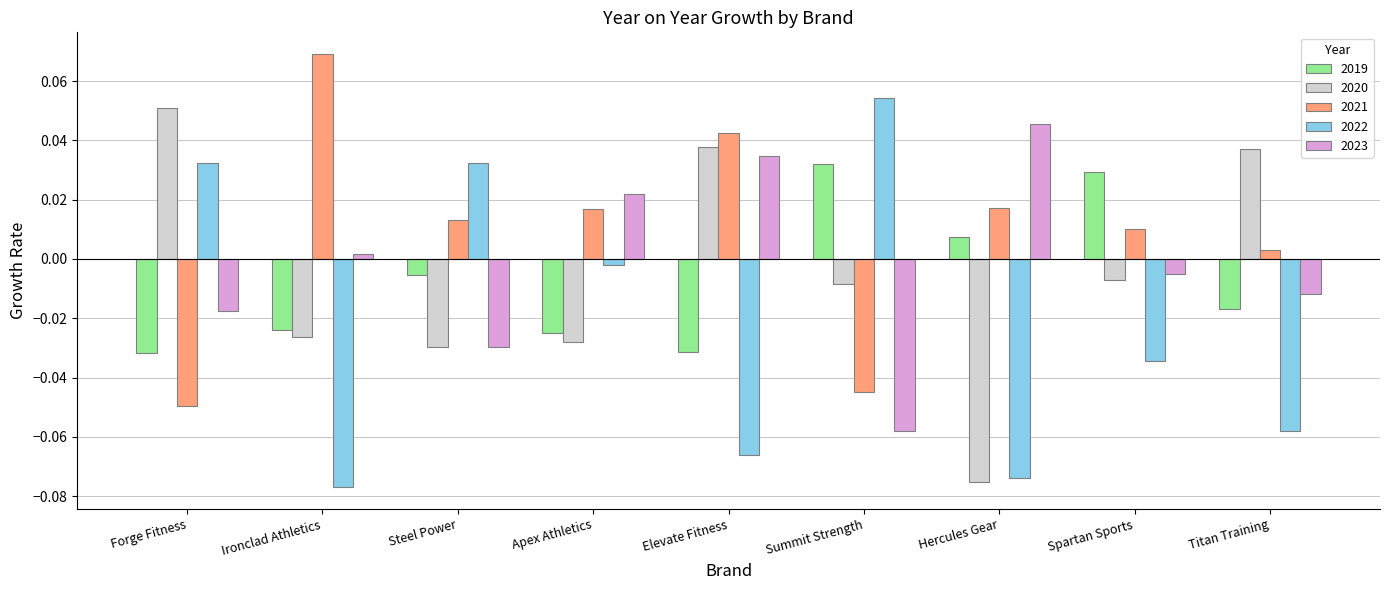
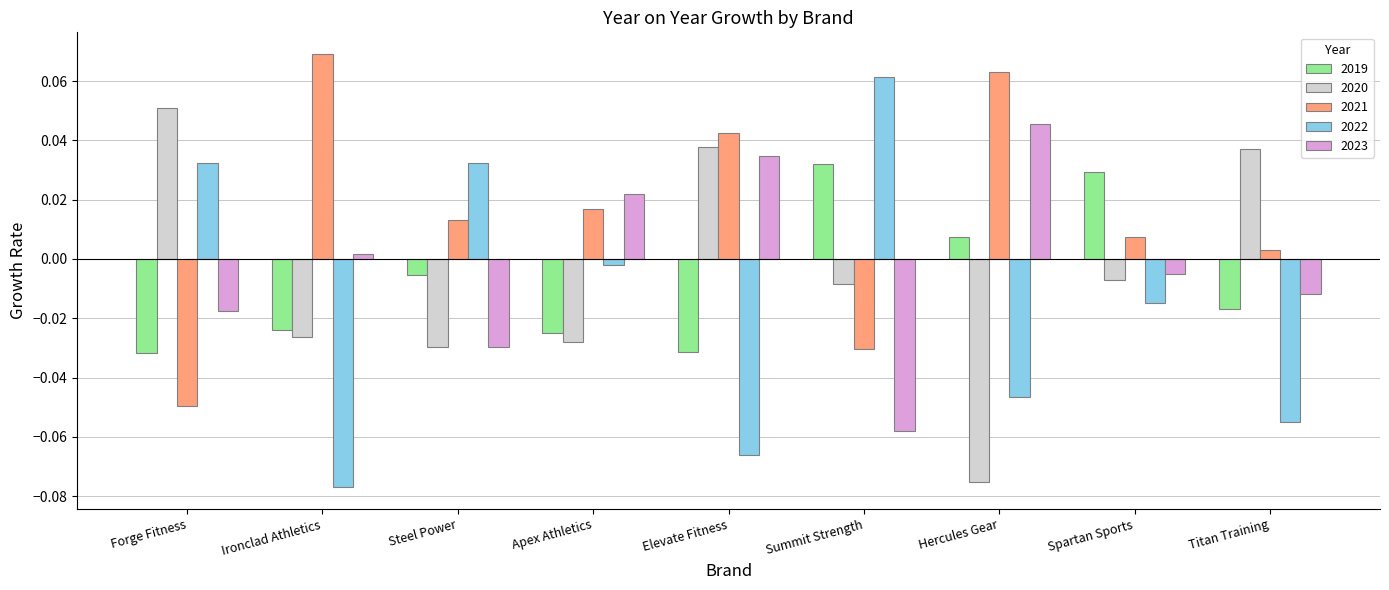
2021, Summit Strength: -0.045 -> -0.030
2022, Summit Strength: 0.054 -> 0.061
2021, Hercules Gear: 0.017 -> 0.063
2022, Hercules Gear: -0.074 -> -0.047
2021, Spartan Sports: 0.010 -> 0.007
2022, Spartan Sports: -0.034 -> -0.015
2022, Titan Training: -0.058 -> -0.055
